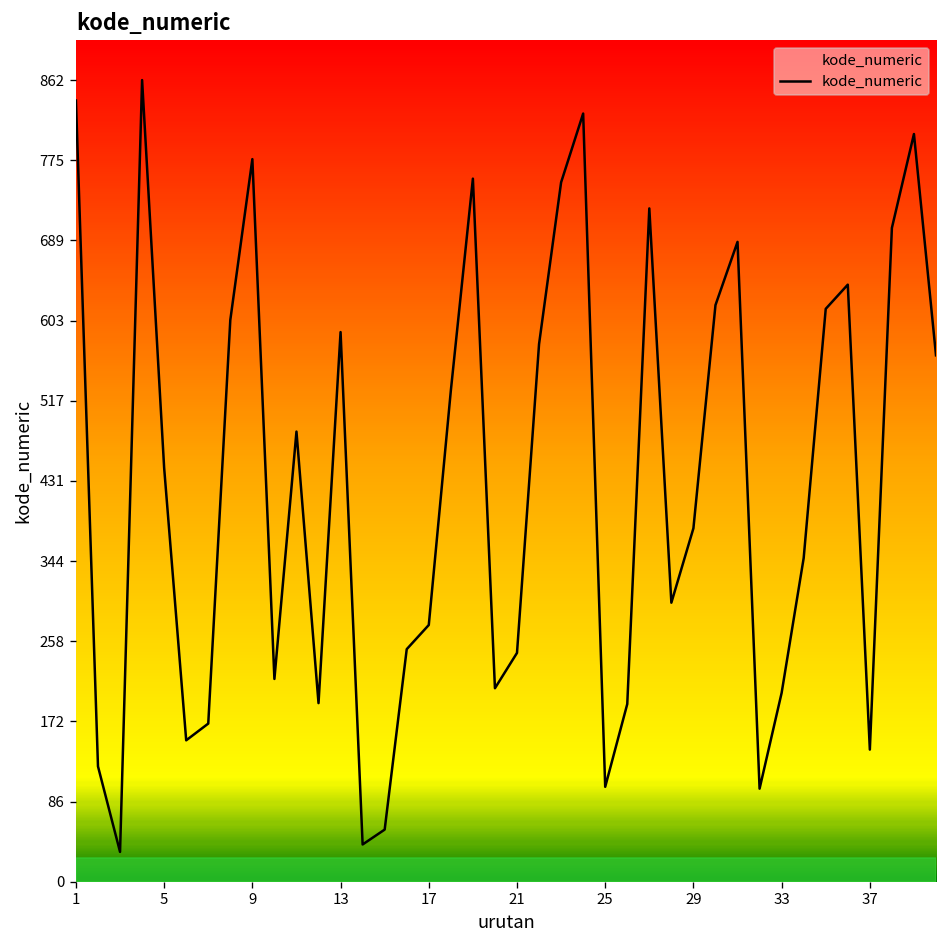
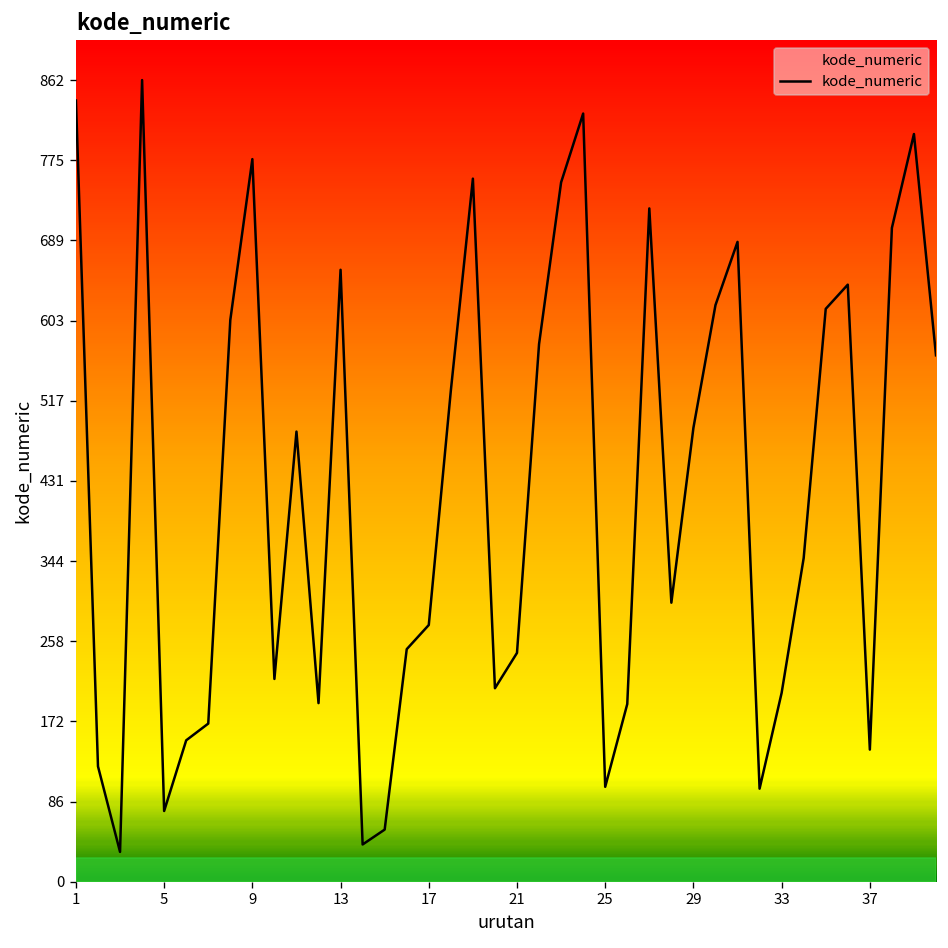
5: 450 -> 80
13: 590 -> 660
29: 380 -> 490
